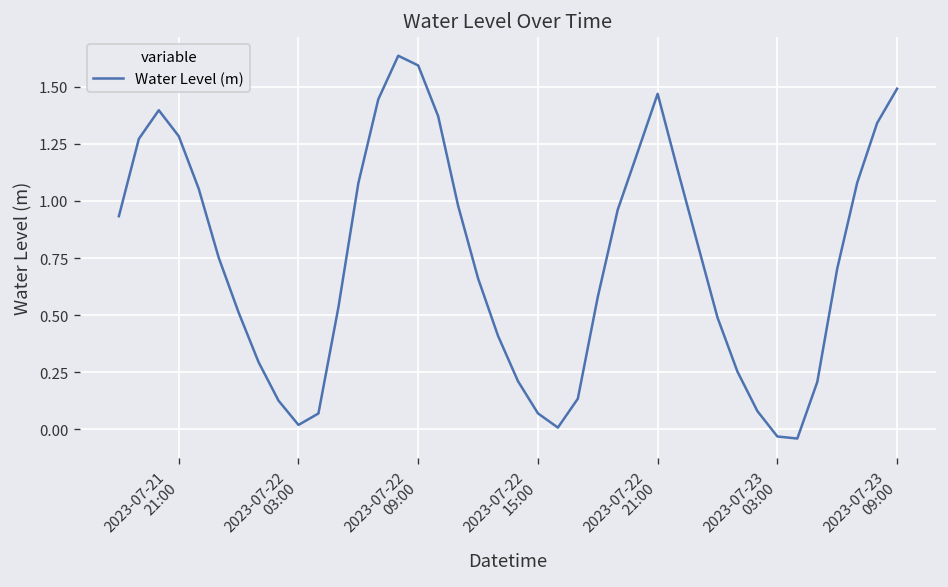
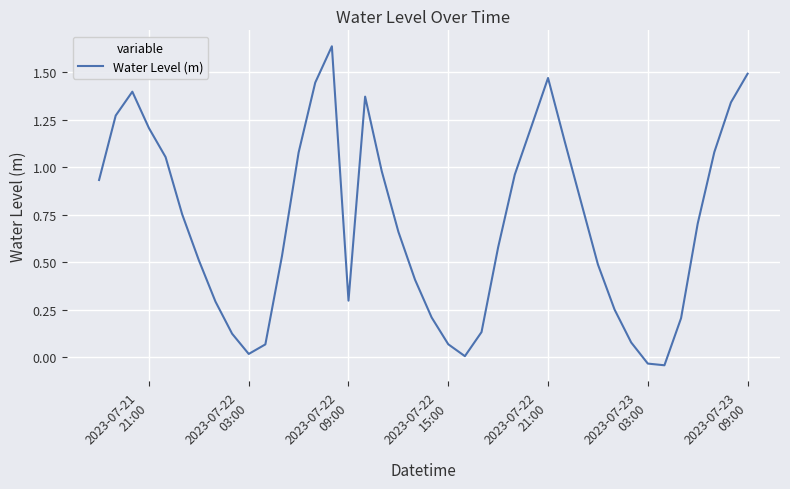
2023-07-21 21:00: 1.28 -> 1.21
2023-07-22 09:00: 1.59 -> 0.30
